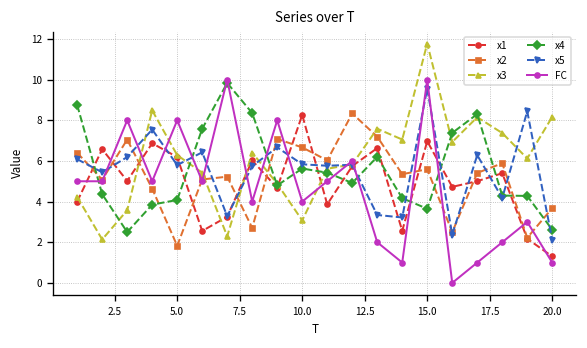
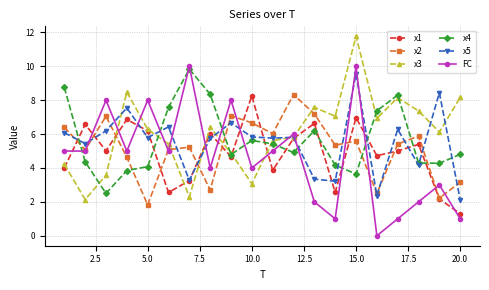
x2, 20.0: 3.7 -> 3.2
x4, 20.0: 2.6 -> 4.8
